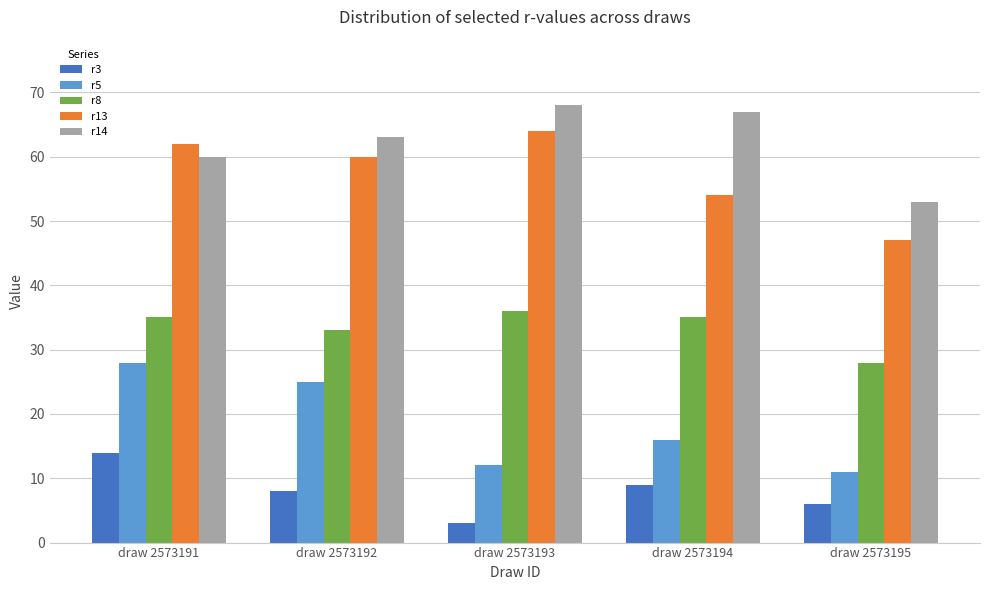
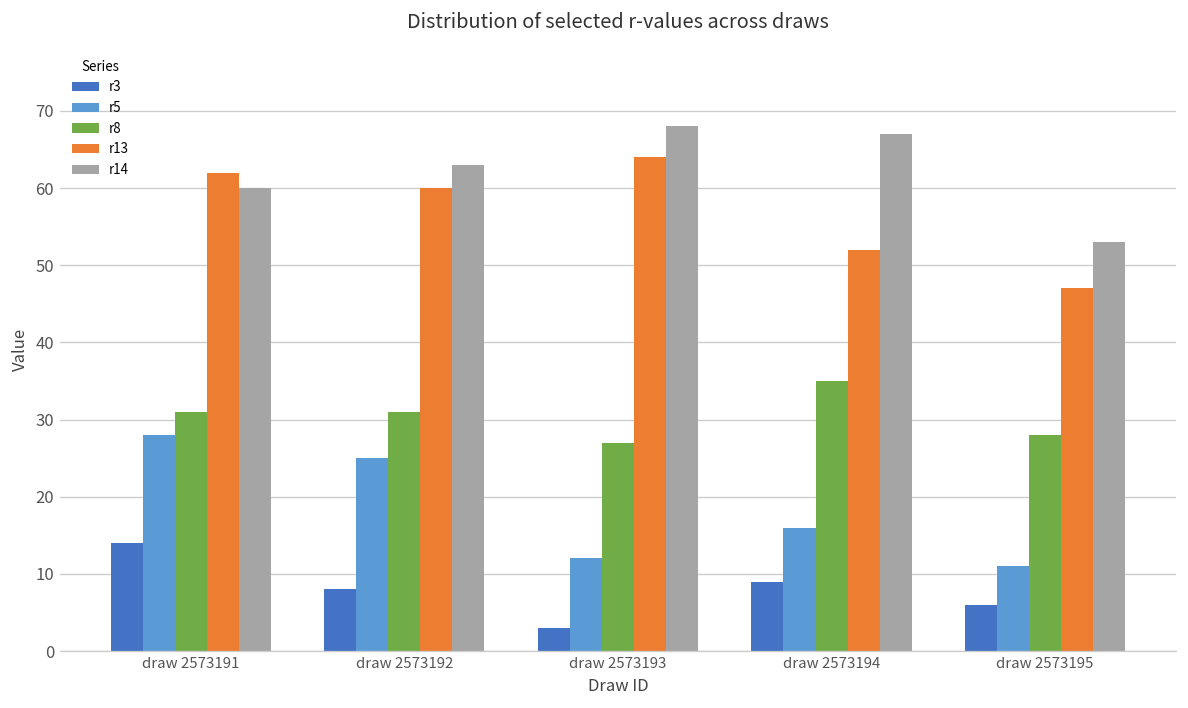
r8, draw 2573191: 35 -> 31
r8, draw 2573192: 33 -> 31
r8, draw 2573193: 36 -> 27
r13, draw 2573194: 54 -> 52
